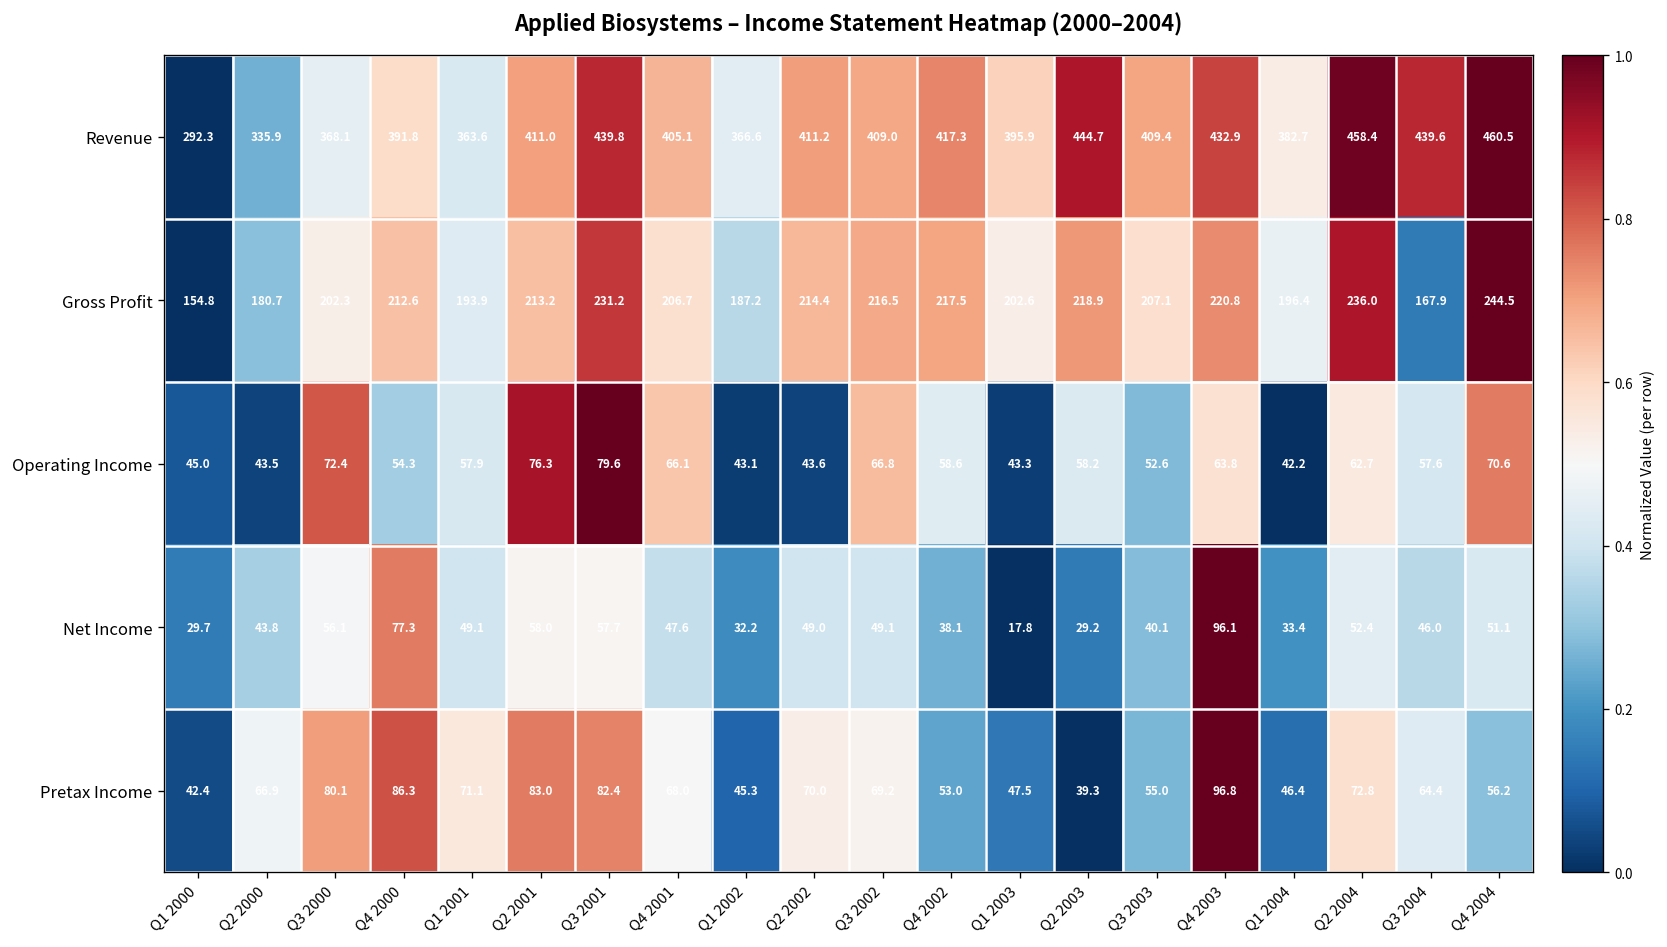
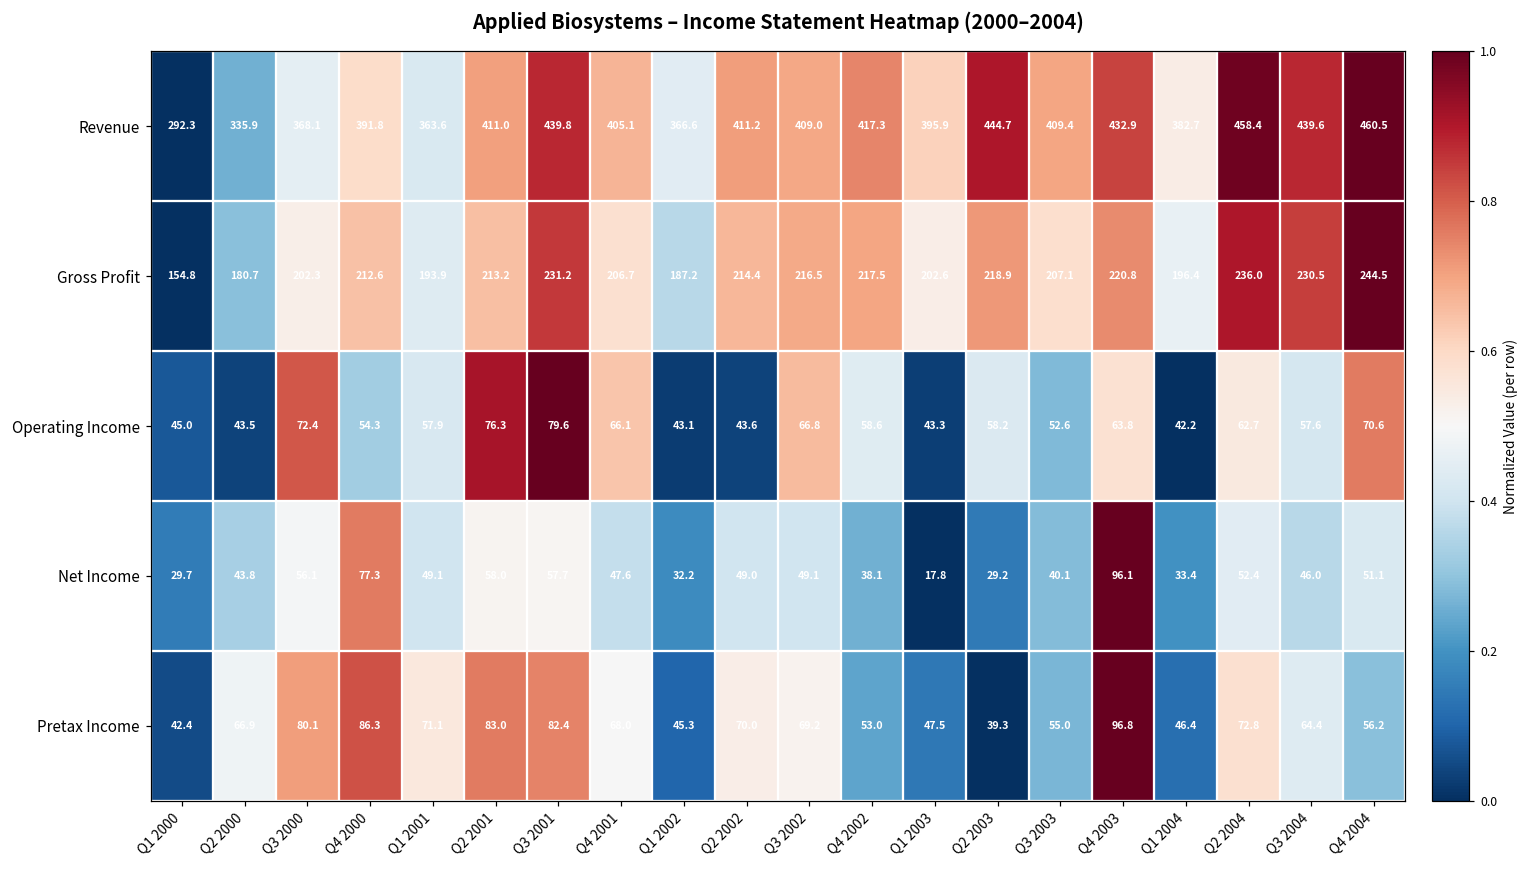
Gross Profit, Q3 2004: 167.9 -> 230.5
